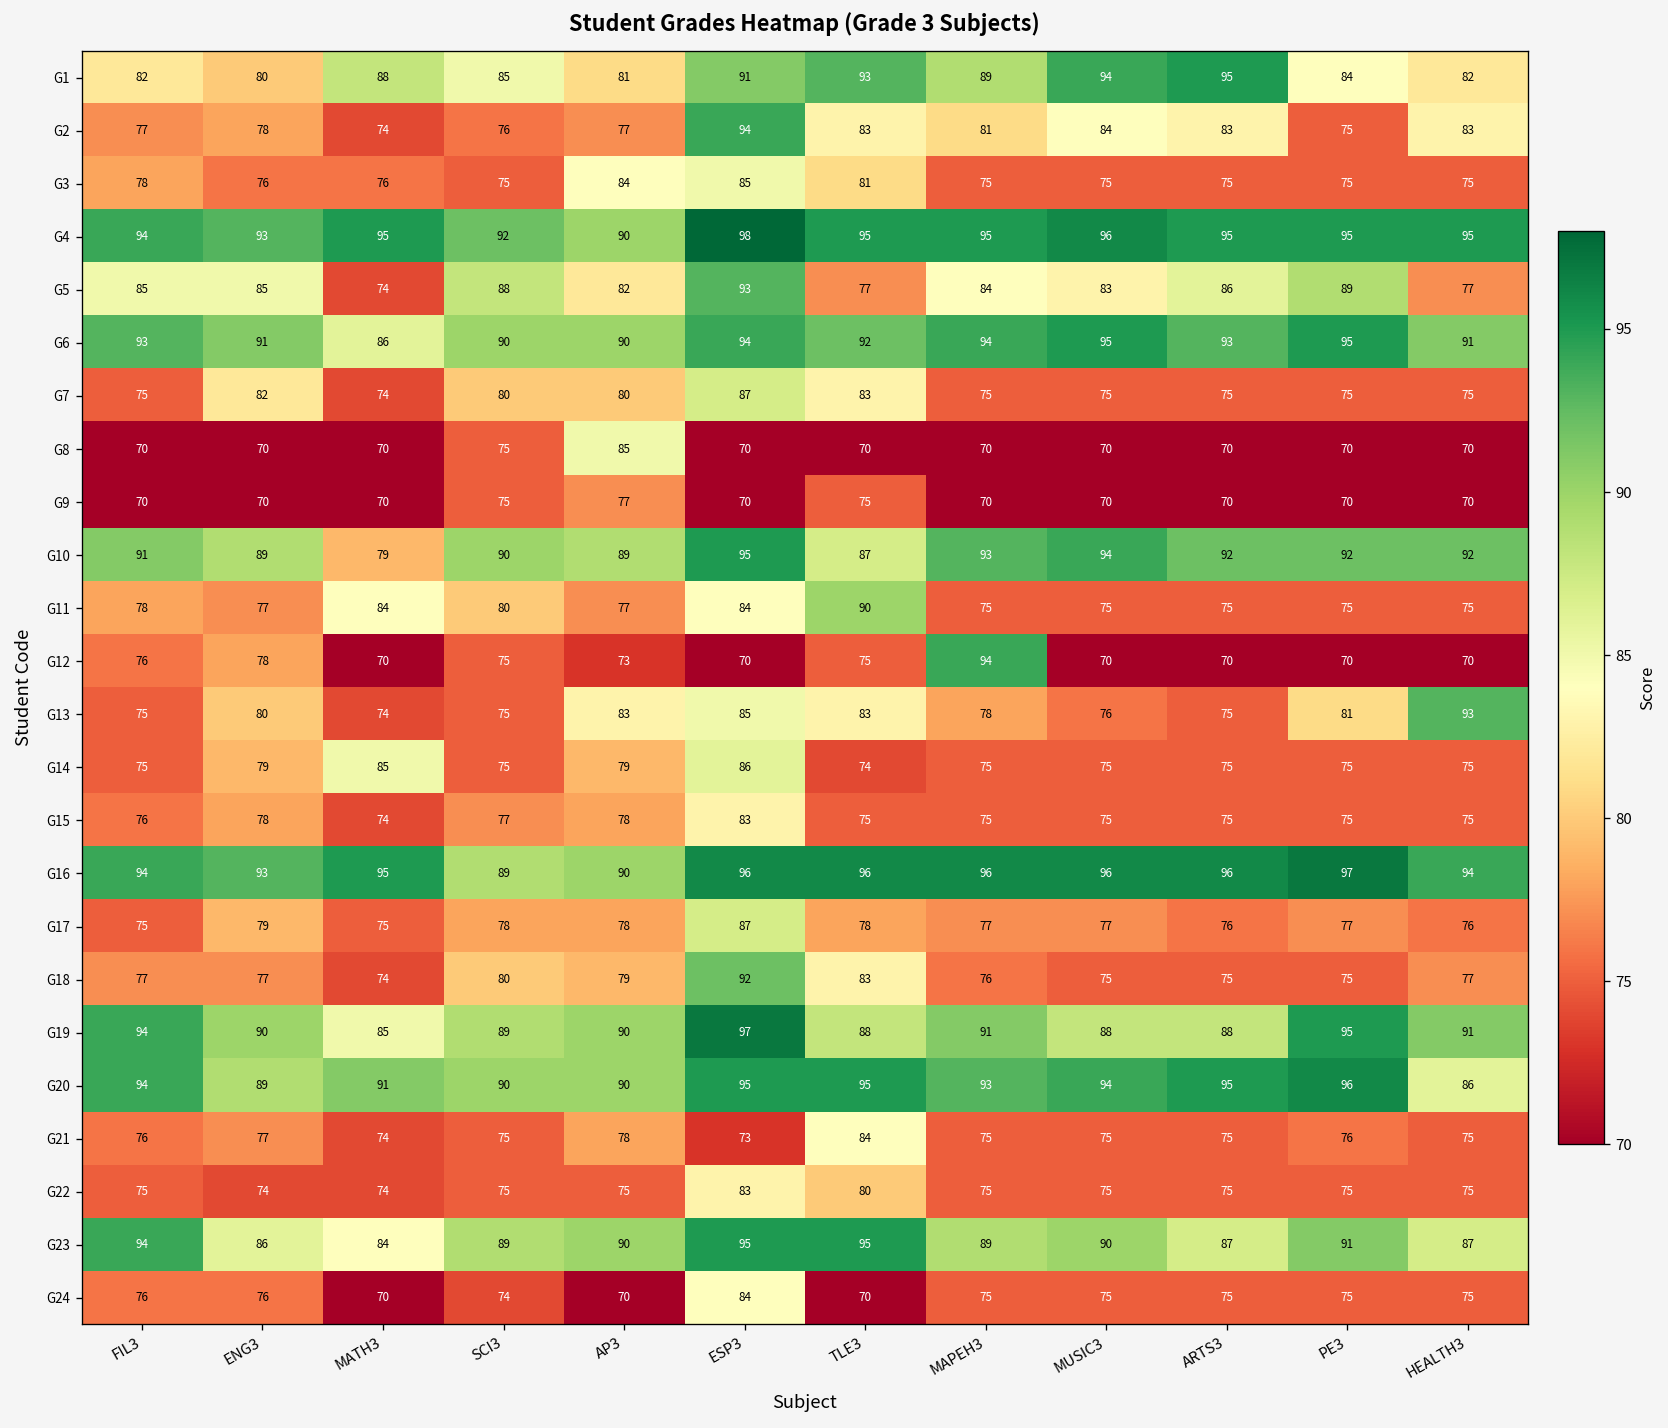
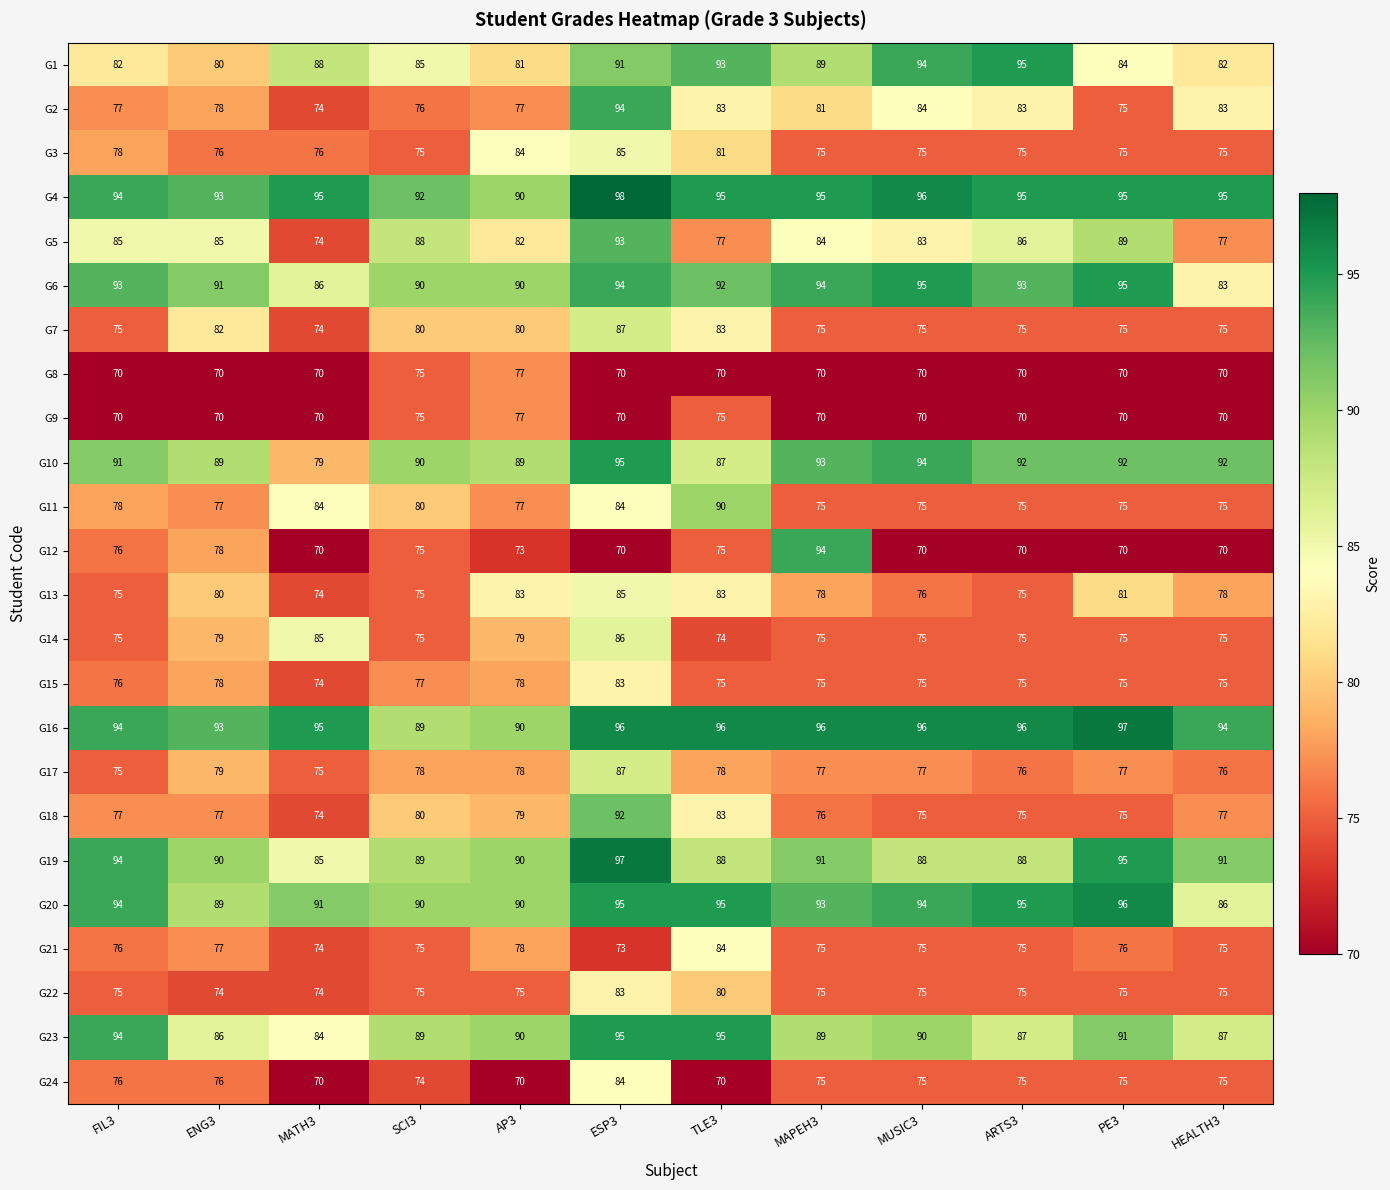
G6, HEALTH3: 91 -> 83
G8, AP3: 85 -> 77
G13, HEALTH3: 93 -> 78
